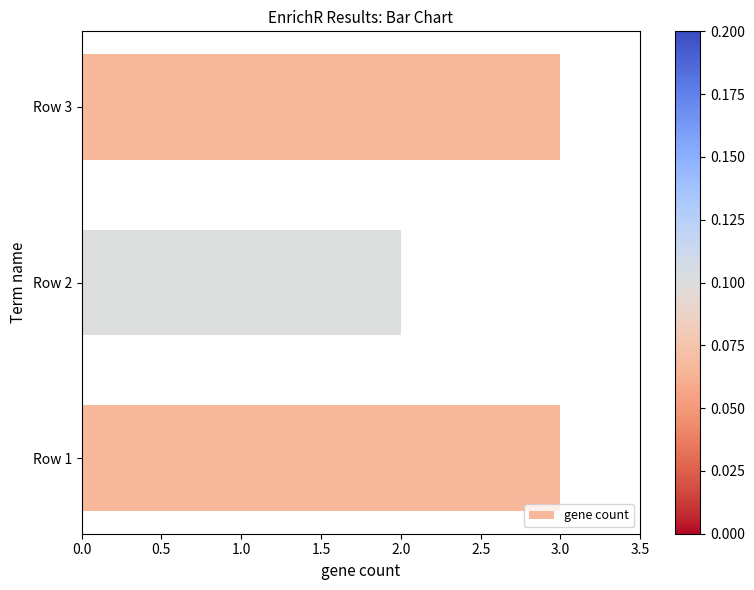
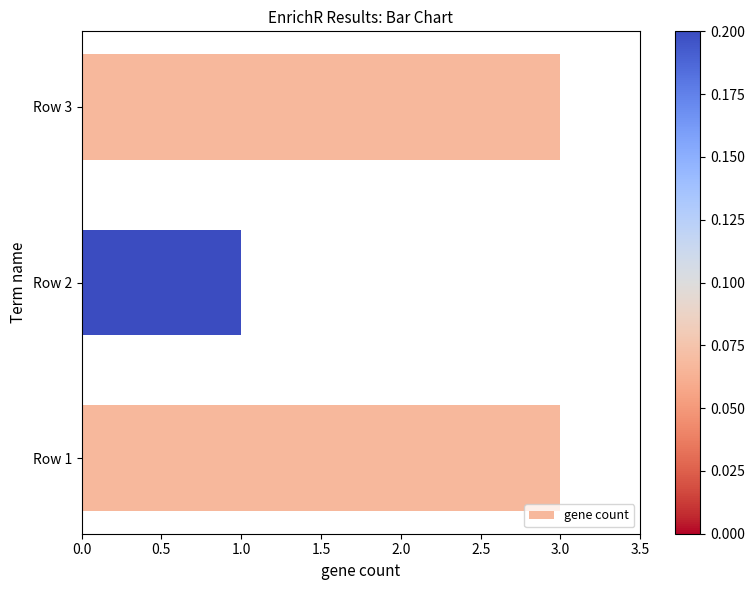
Row 2: 2 -> 1
